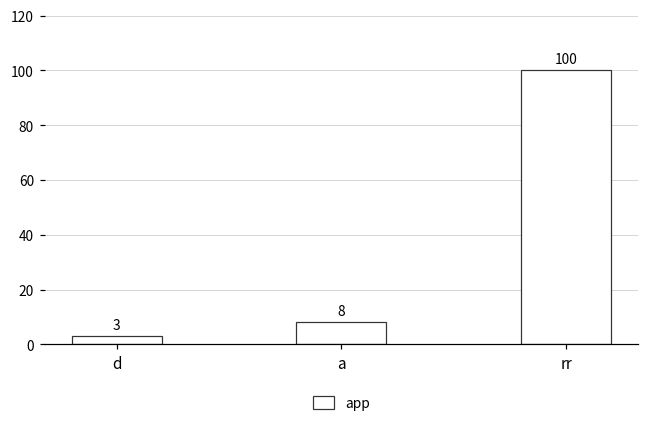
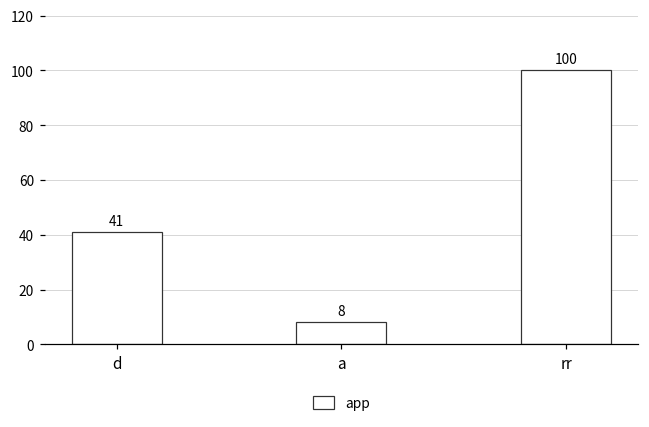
d: 3 -> 41
